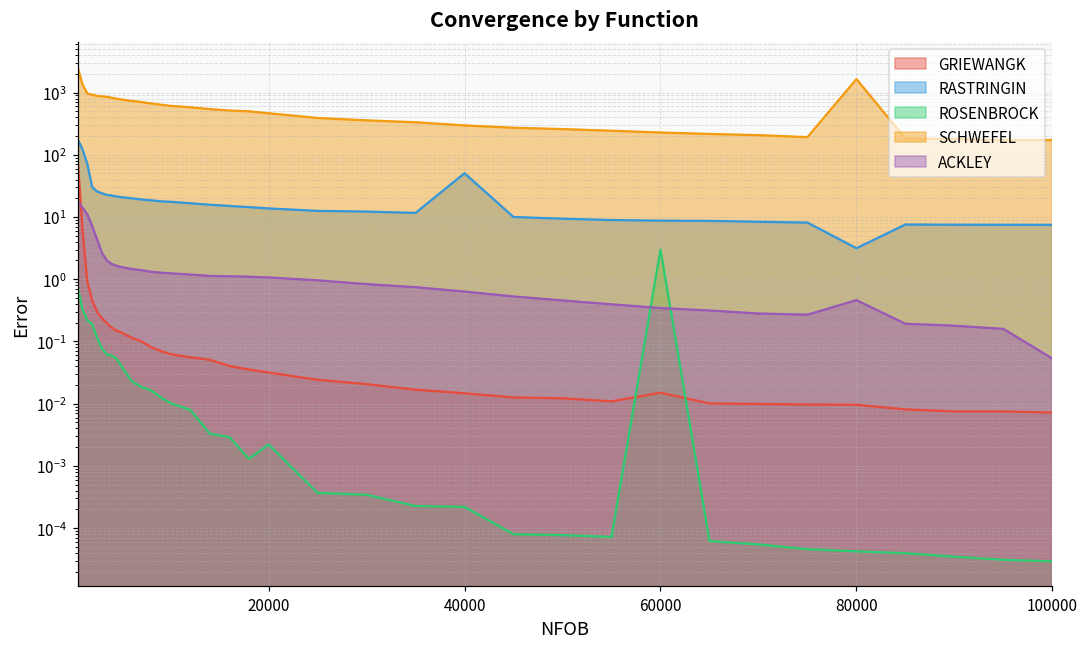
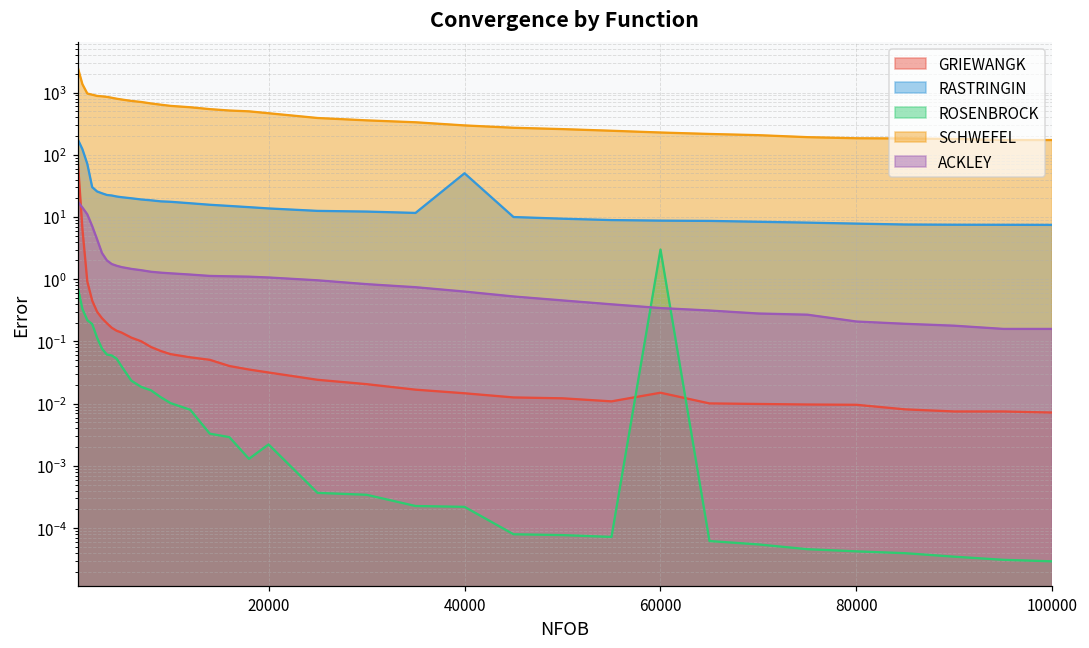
RASTRINGIN, 80000: 3 -> 8
SCHWEFEL, 80000: 1600 -> 180
ACKLEY, 80000: 0.5 -> 0.21
ACKLEY, 100000: 0.05 -> 0.16
